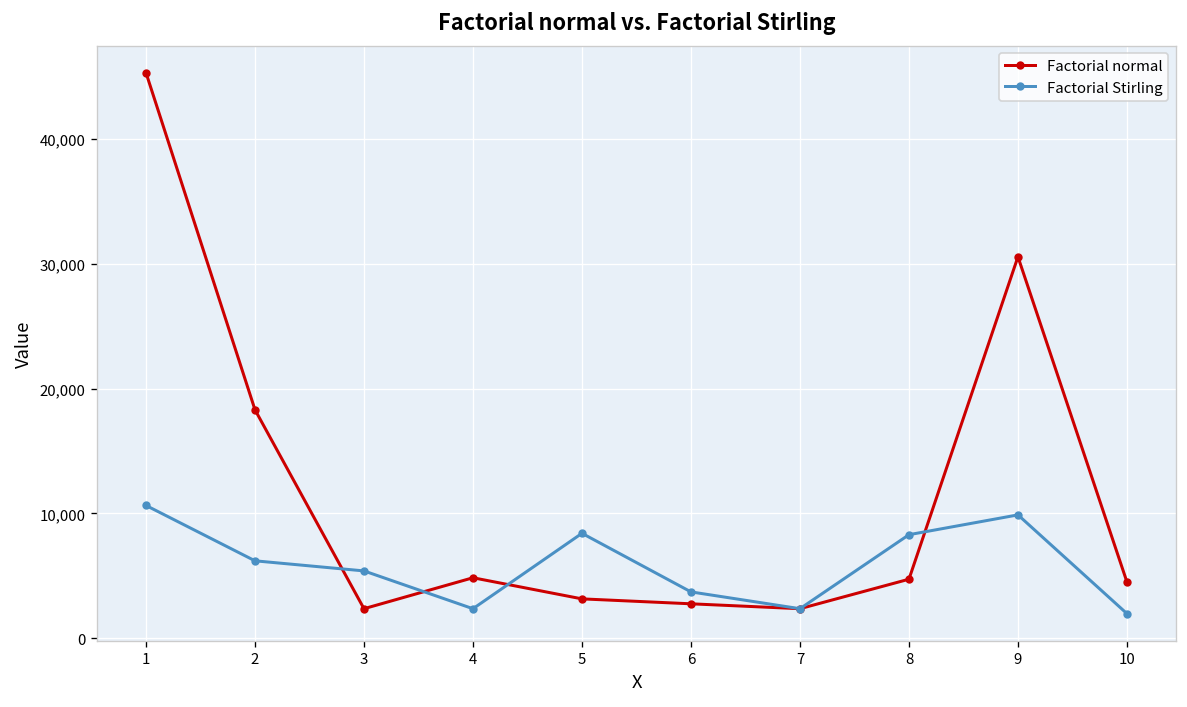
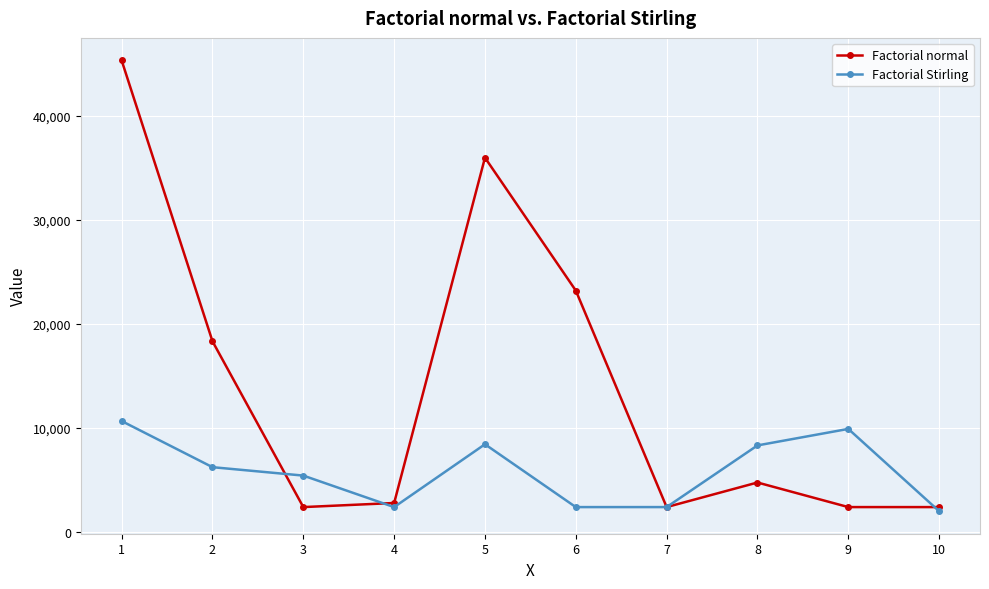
Factorial normal, 4: 4,800 -> 2,800
Factorial normal, 5: 3,200 -> 36,000
Factorial normal, 6: 2,800 -> 23,200
Factorial Stirling, 6: 3,700 -> 2,400
Factorial normal, 9: 30,600 -> 2,400
Factorial normal, 10: 4,500 -> 2,400
